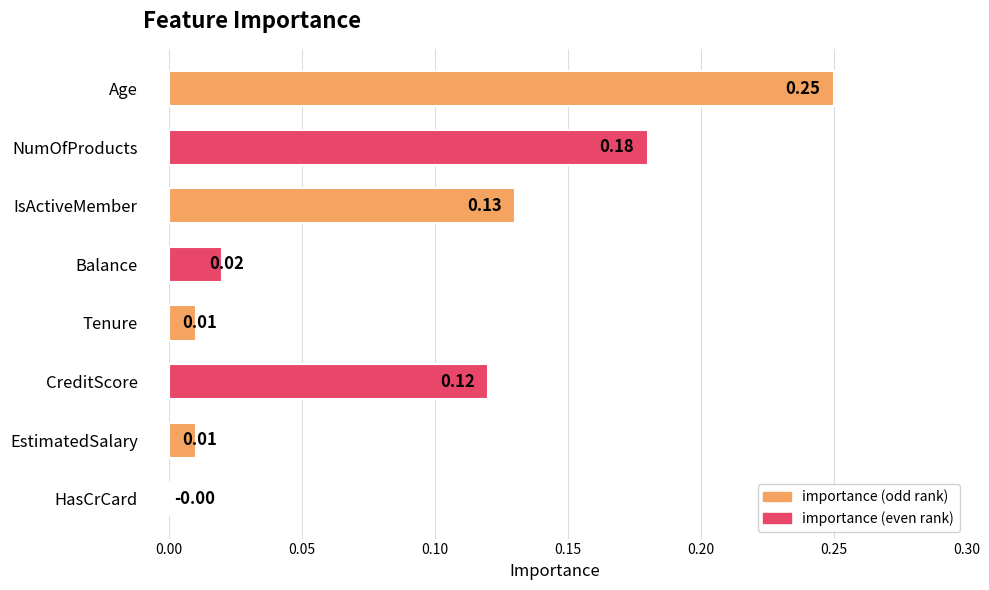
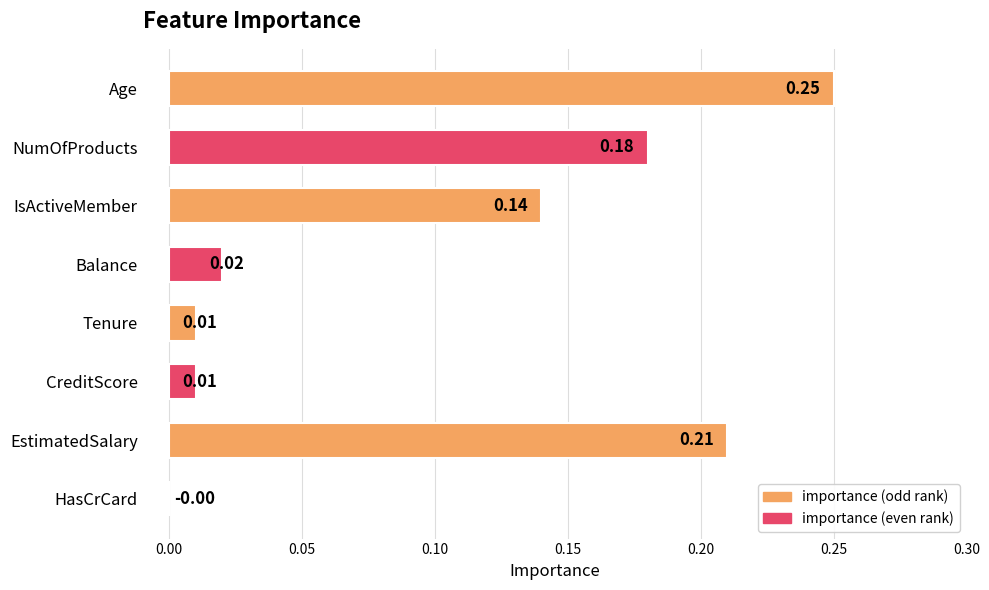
IsActiveMember: 0.13 -> 0.14
CreditScore: 0.12 -> 0.01
EstimatedSalary: 0.01 -> 0.21
